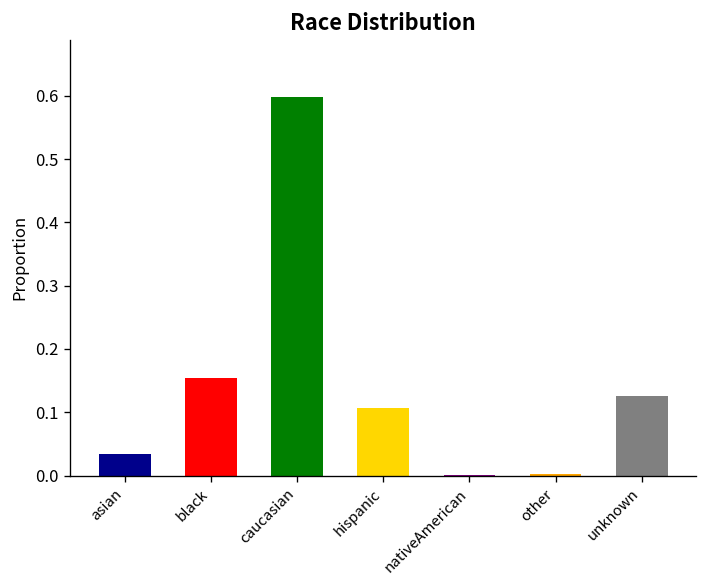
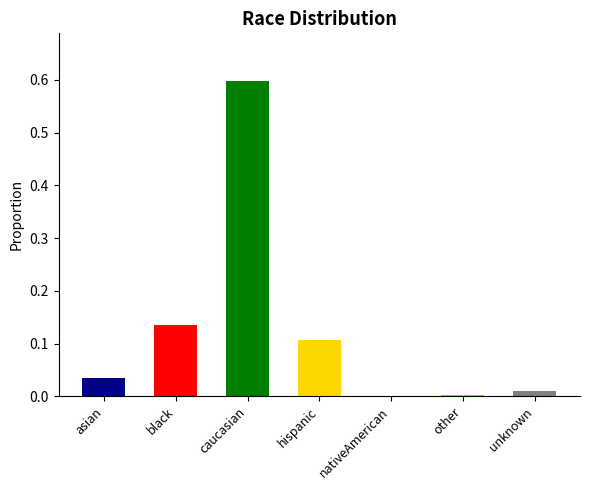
black: 0.15 -> 0.14
unknown: 0.13 -> 0.01
